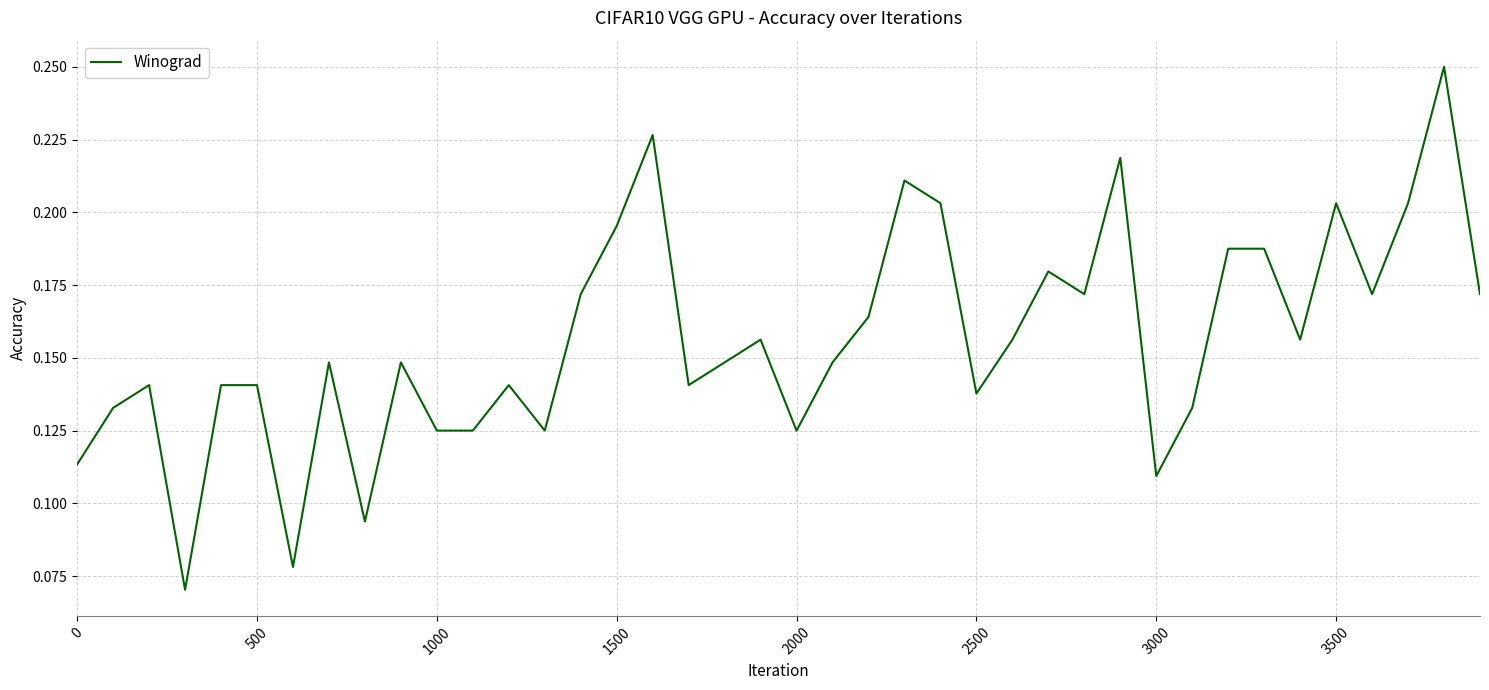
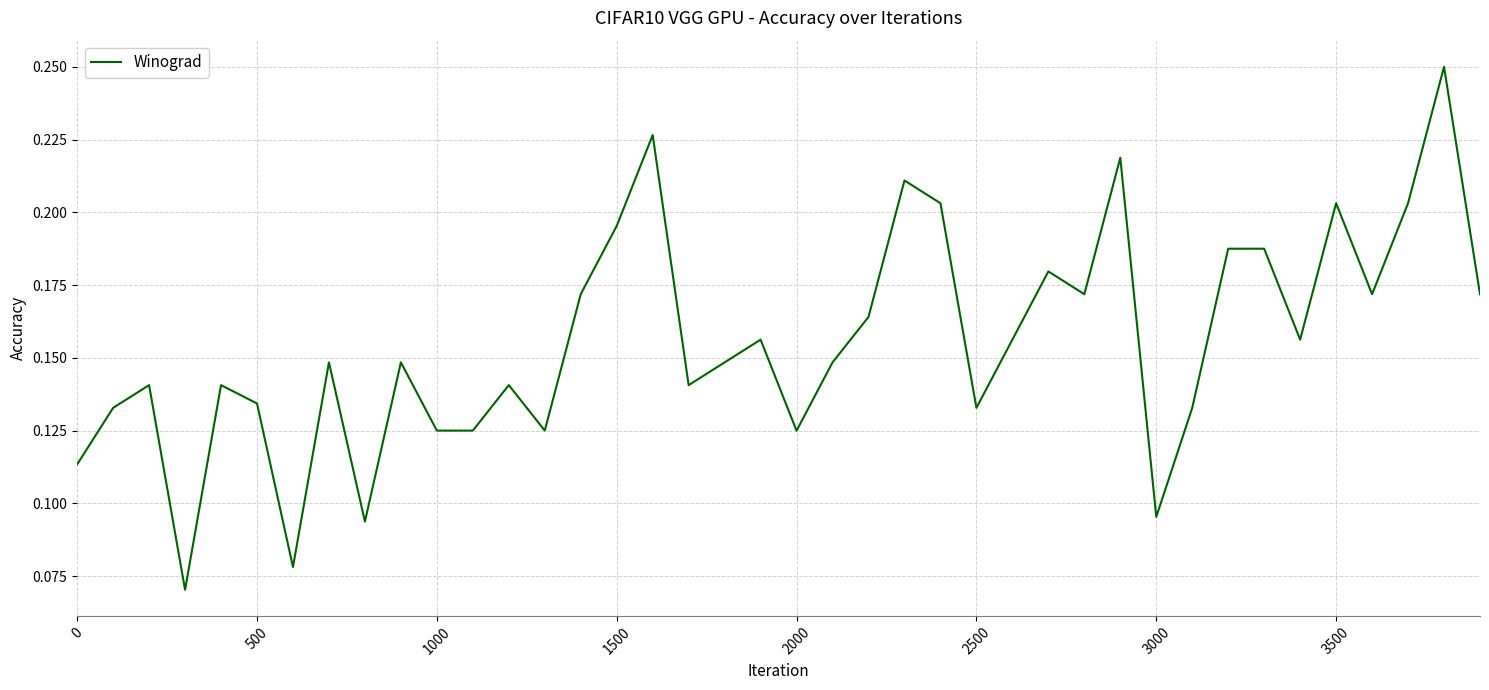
500: 0.141 -> 0.134
2500: 0.138 -> 0.133
3000: 0.109 -> 0.095
